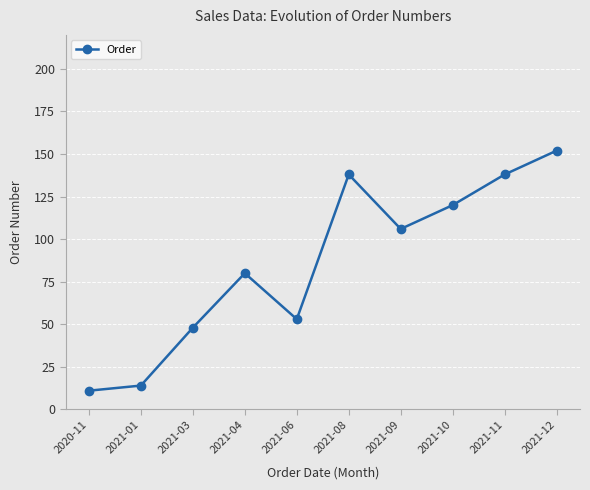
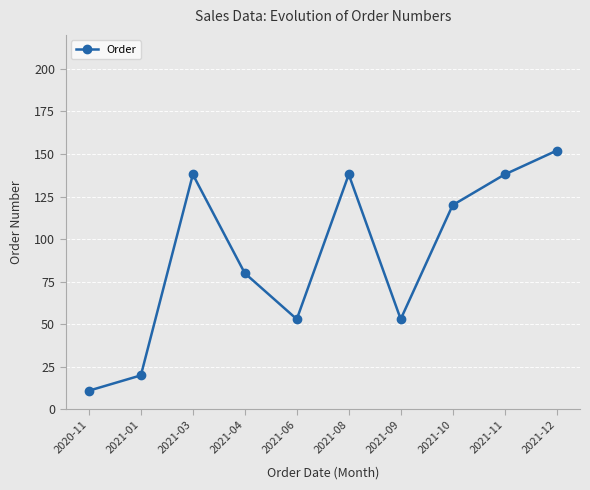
2021-01: 14 -> 20
2021-03: 48 -> 138
2021-09: 106 -> 53
